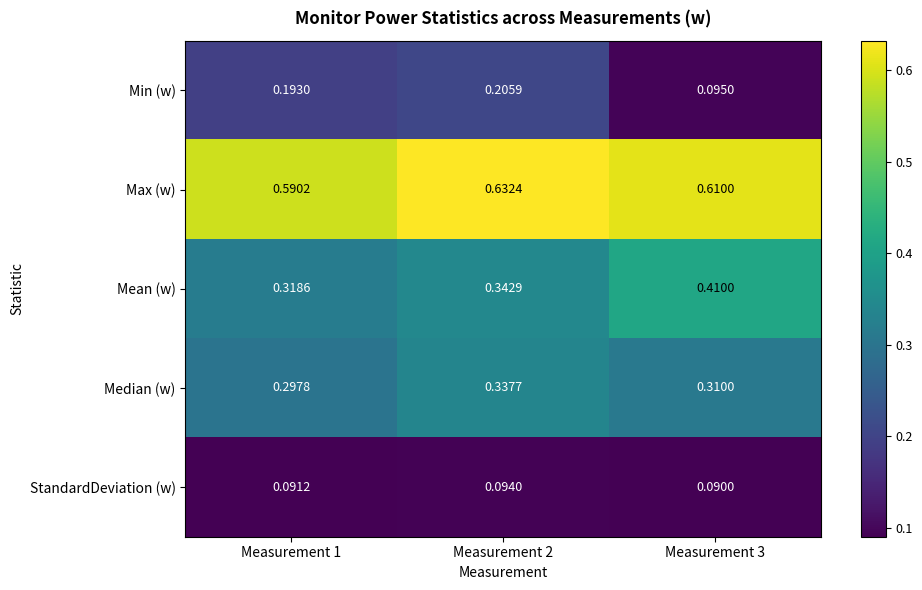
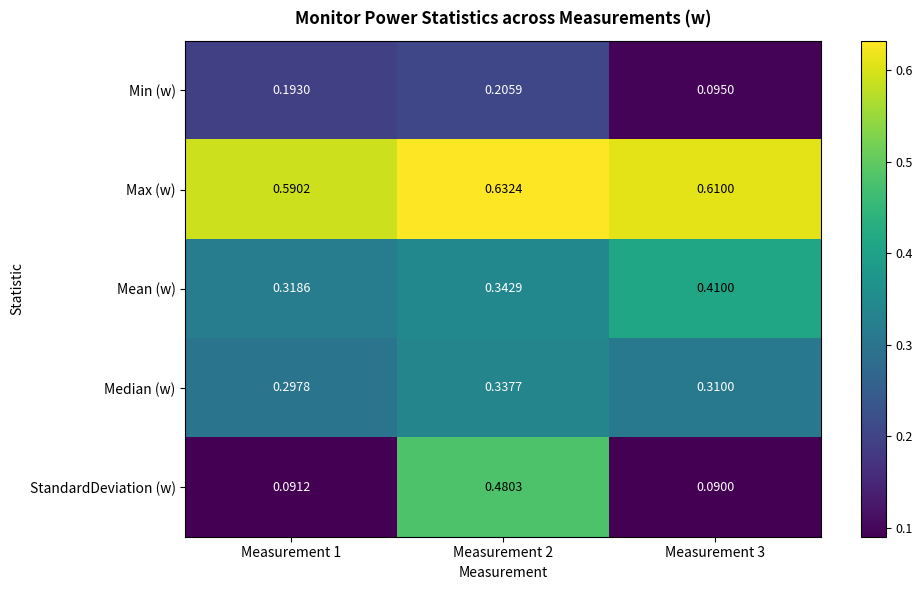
StandardDeviation (w), Measurement 2: 0.0940 -> 0.4803
